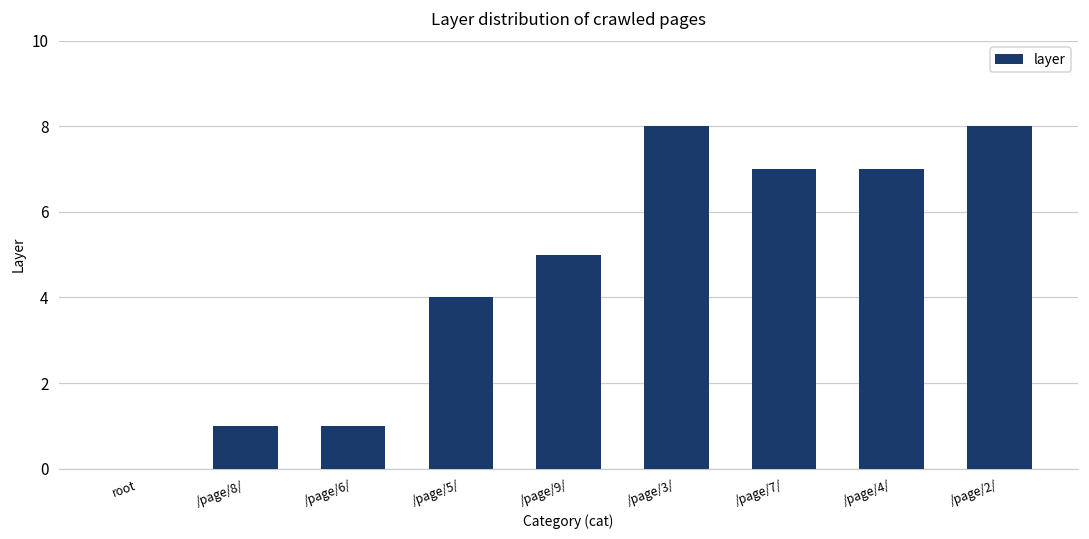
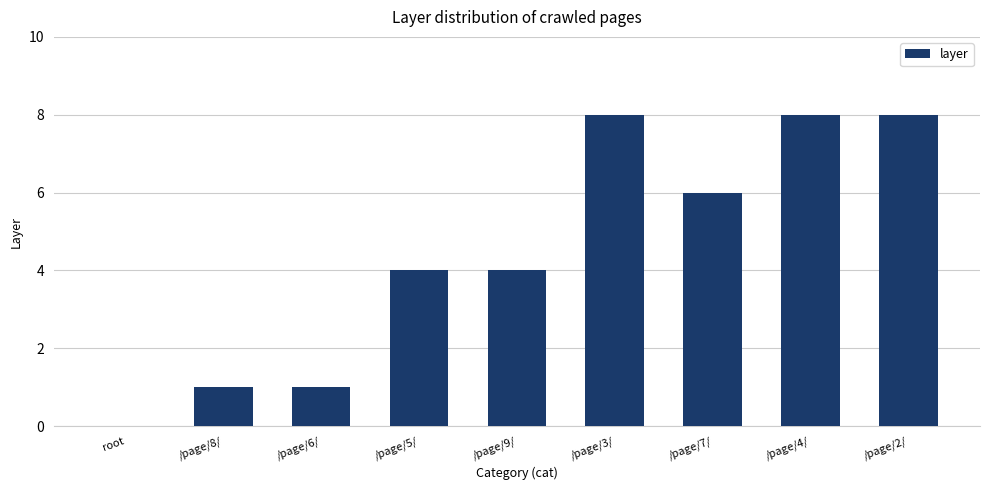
/page/9/: 5 -> 4
/page/7/: 7 -> 6
/page/4/: 7 -> 8
